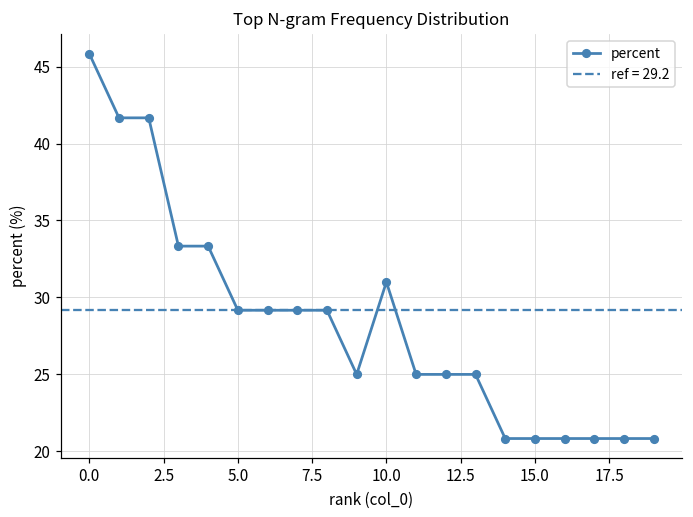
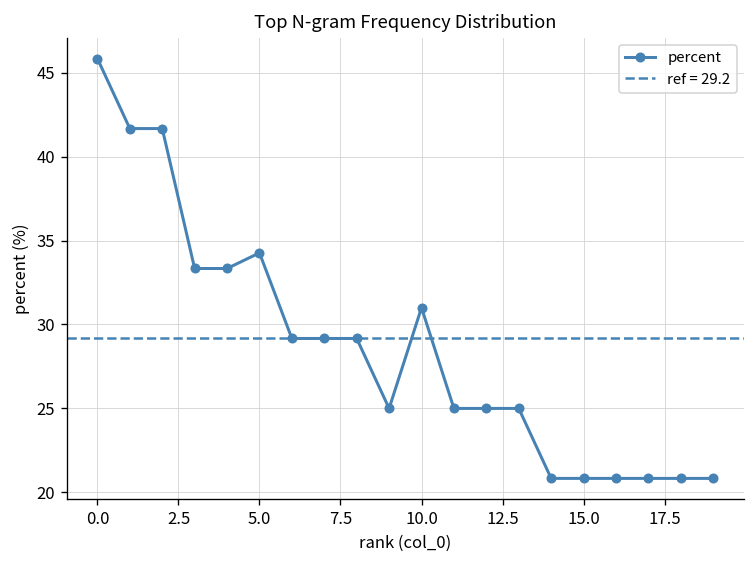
5.0: 29.2 -> 34.3
